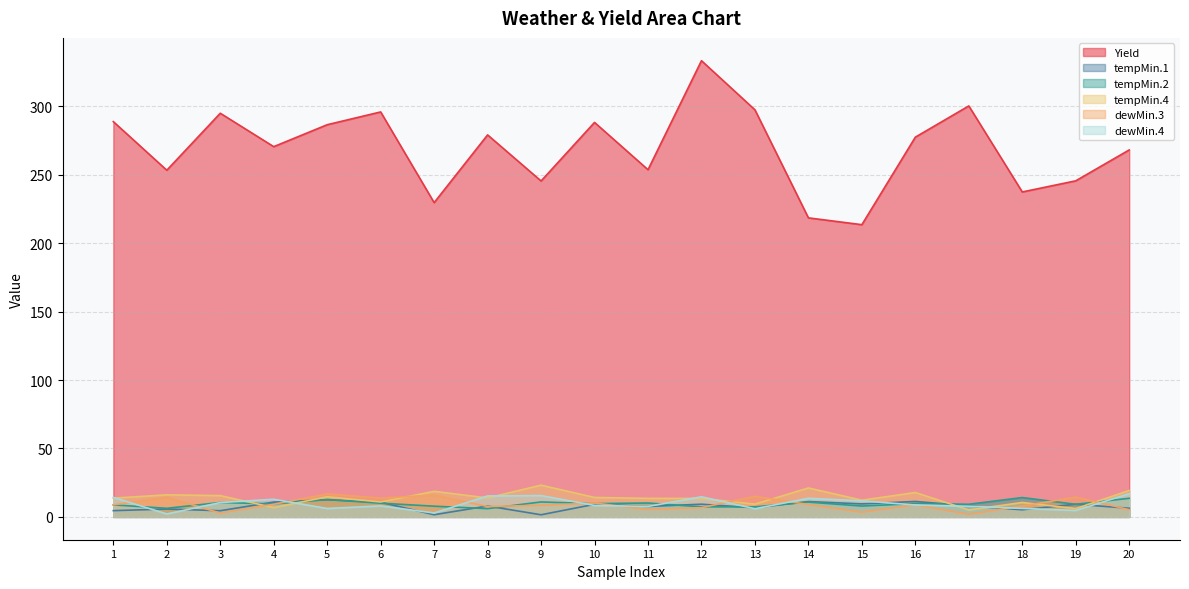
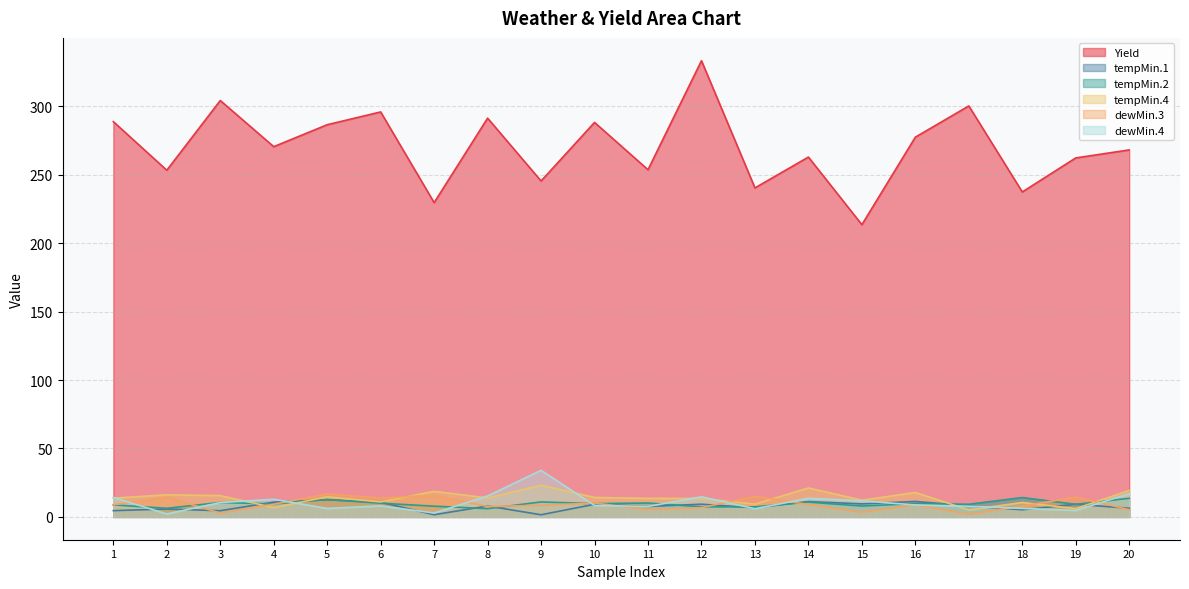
Yield, 3: 295 -> 304
Yield, 8: 279 -> 291
dewMin.4, 9: 16 -> 34
Yield, 13: 297 -> 240
Yield, 14: 218 -> 263
Yield, 19: 246 -> 262
